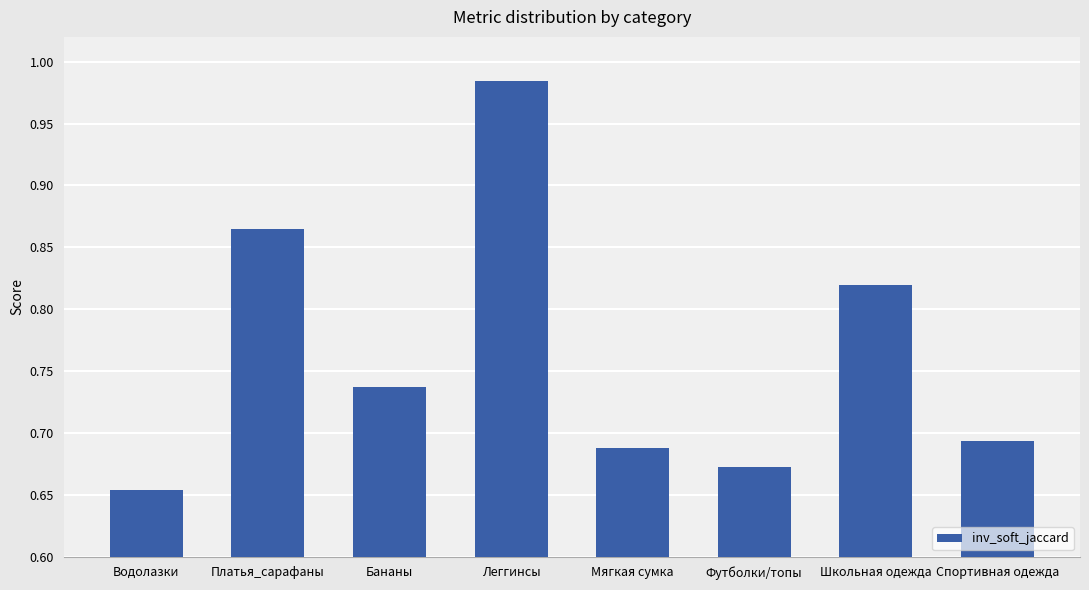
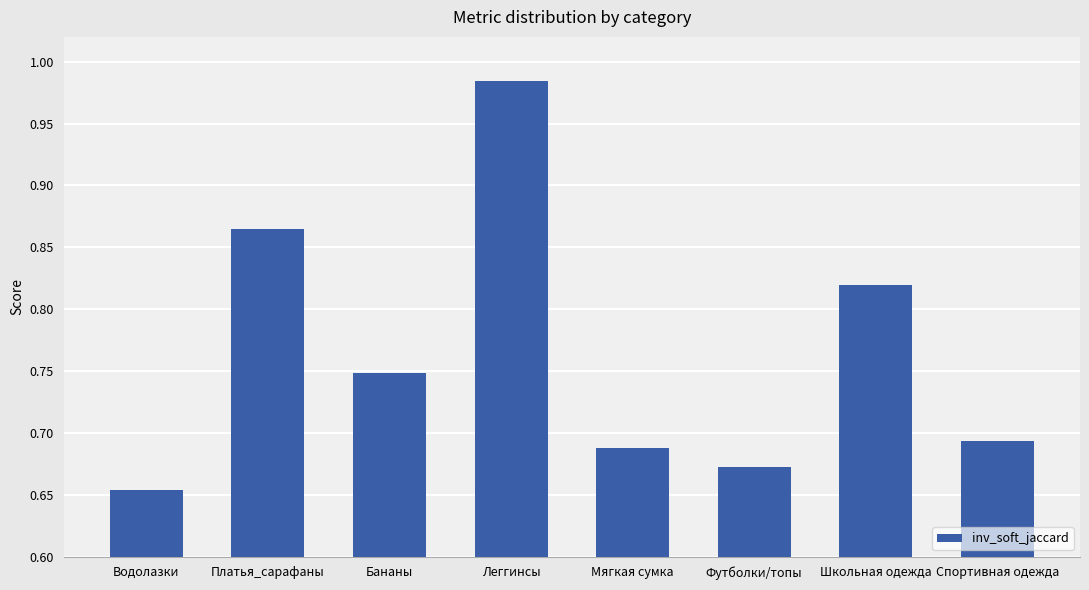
Бананы: 0.737 -> 0.748
